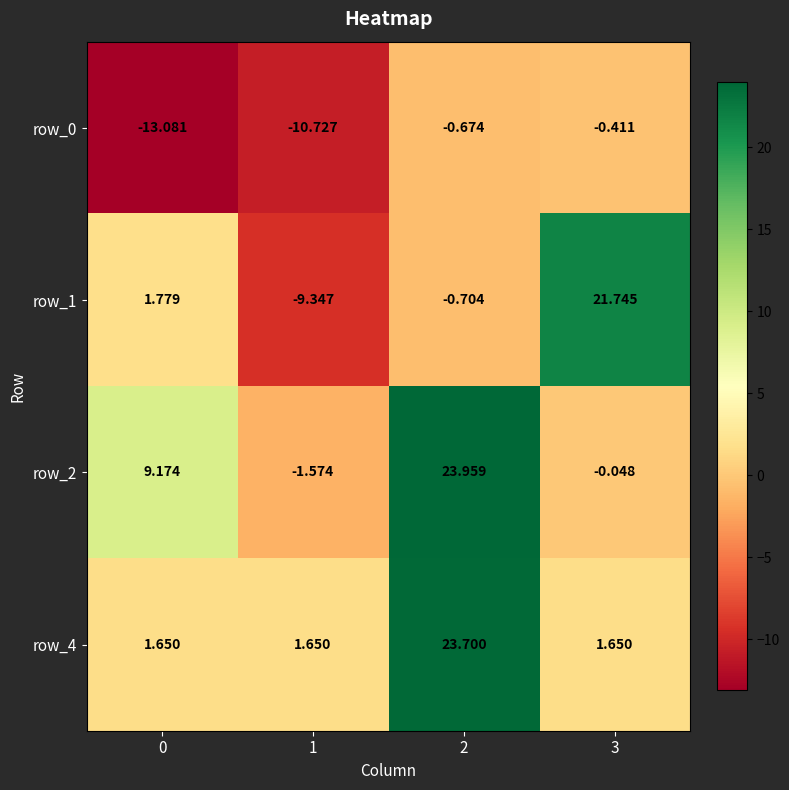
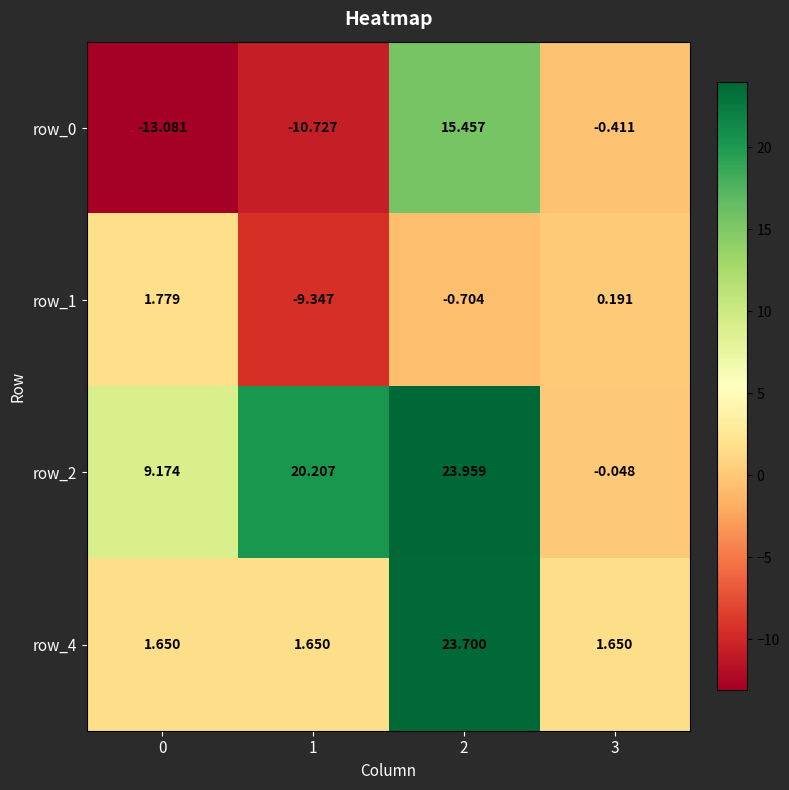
row_0, 2: -0.674 -> 15.457
row_1, 3: 21.745 -> 0.191
row_2, 1: -1.574 -> 20.207
